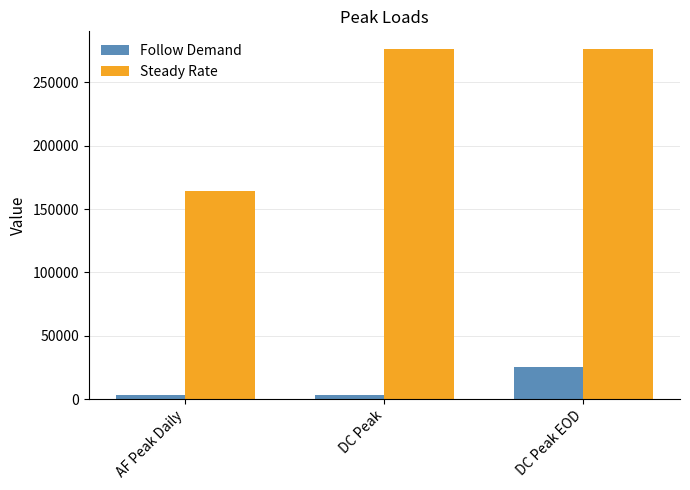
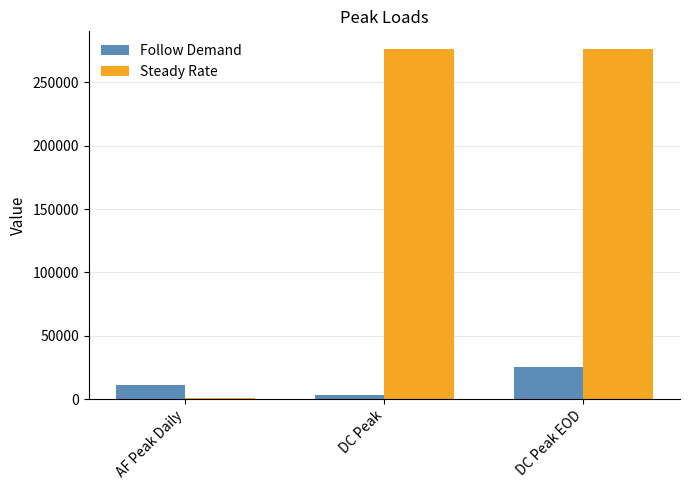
Follow Demand, AF Peak Daily: 3000 -> 11000
Steady Rate, AF Peak Daily: 164000 -> 1000
